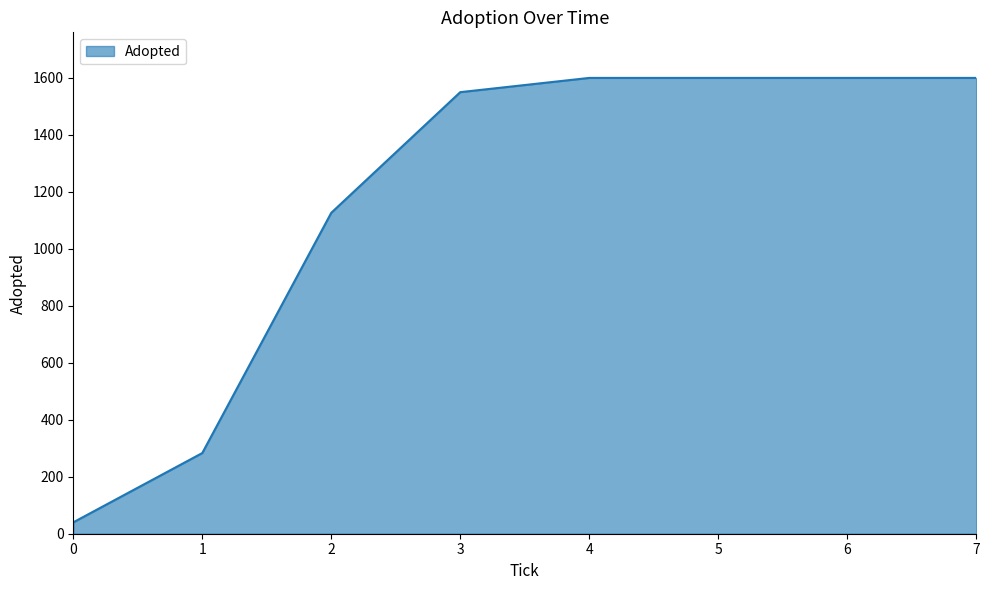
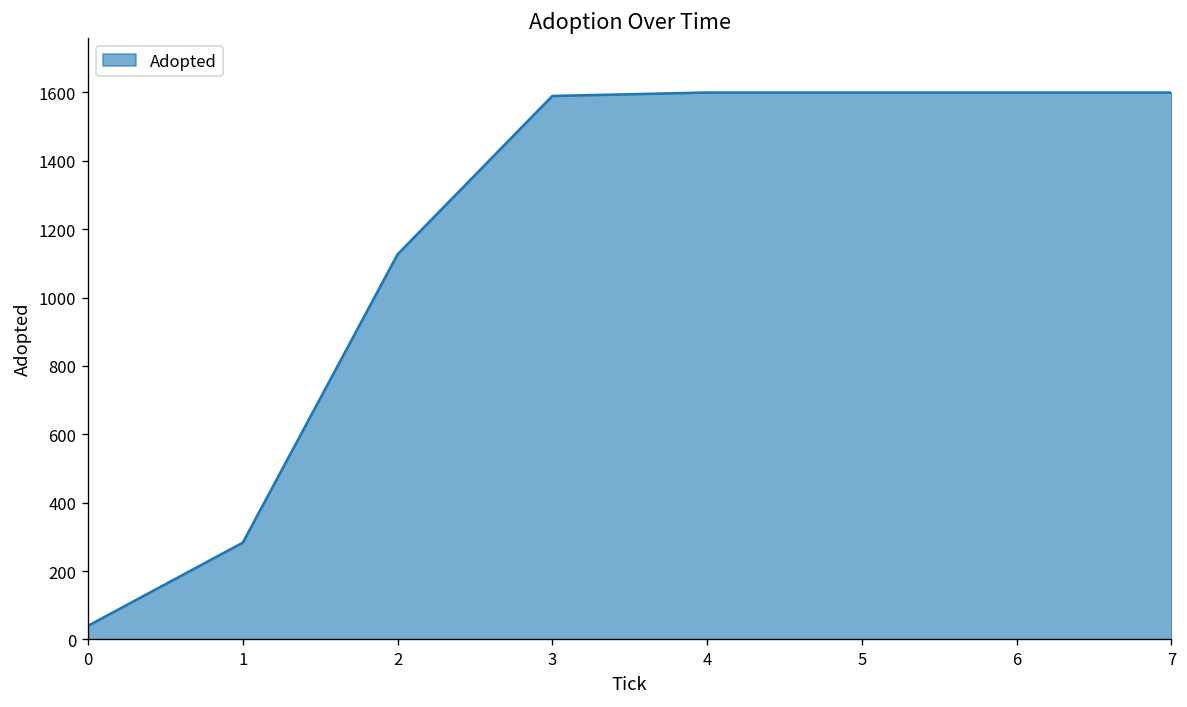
3: 1550 -> 1590
